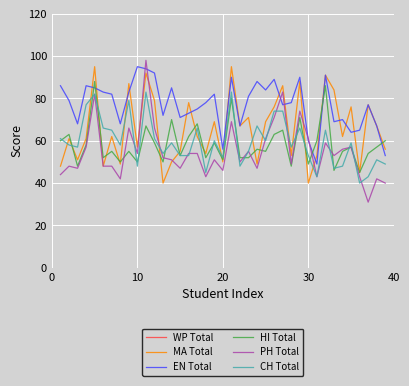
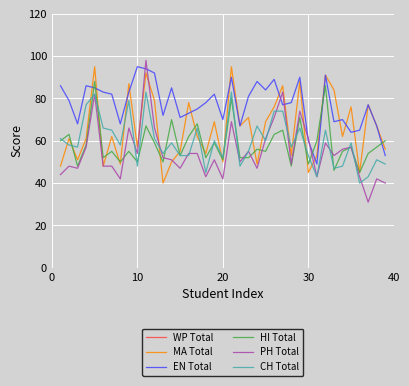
EN Total, 20: 56 -> 70
PH Total, 20: 46 -> 42
MA Total, 30: 40 -> 45
